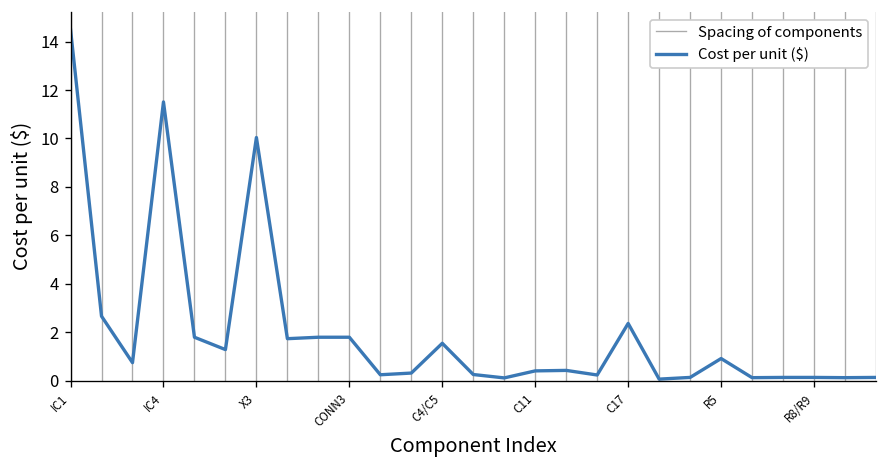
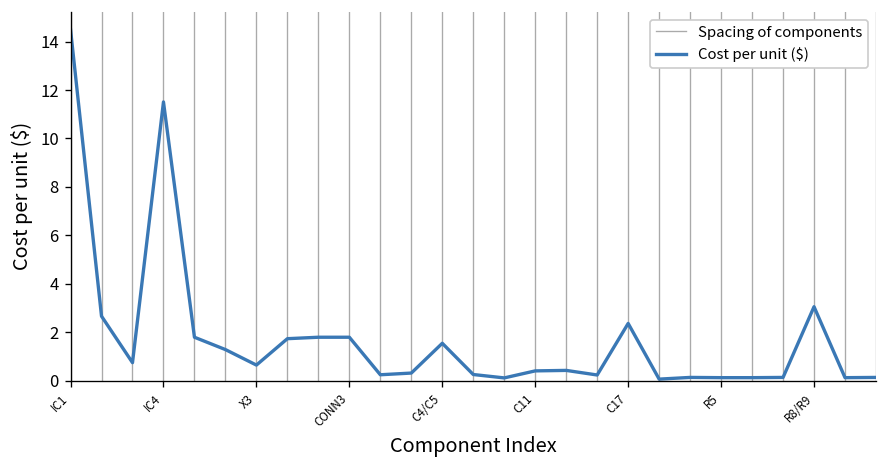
X3: 10.0 -> 0.6
R5: 0.9 -> 0.1
R8/R9: 0.1 -> 3.1
